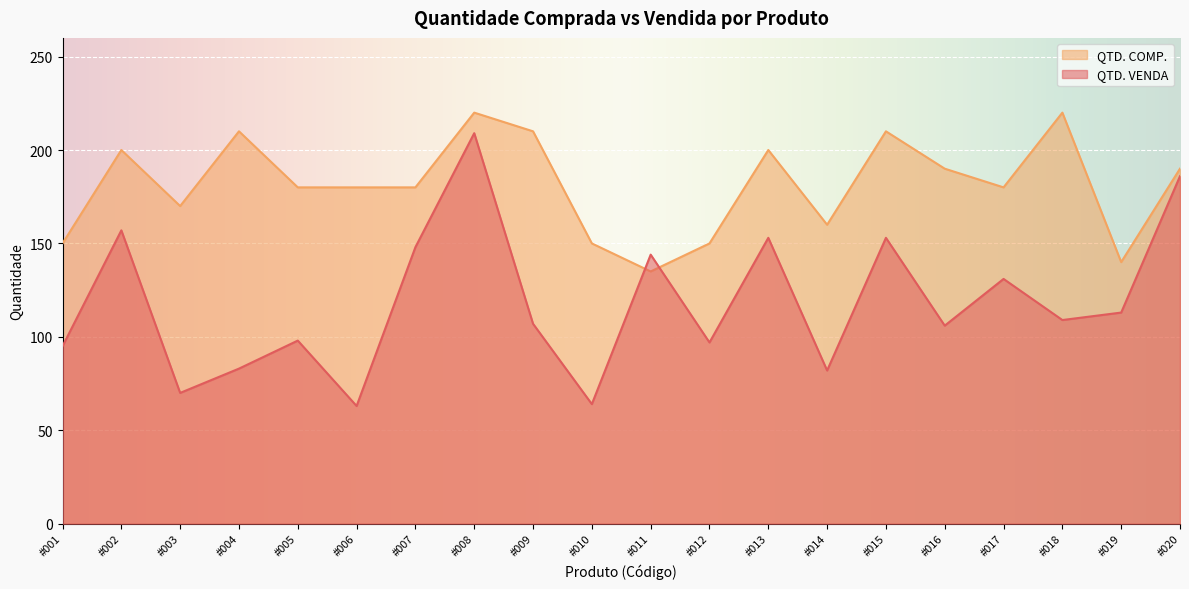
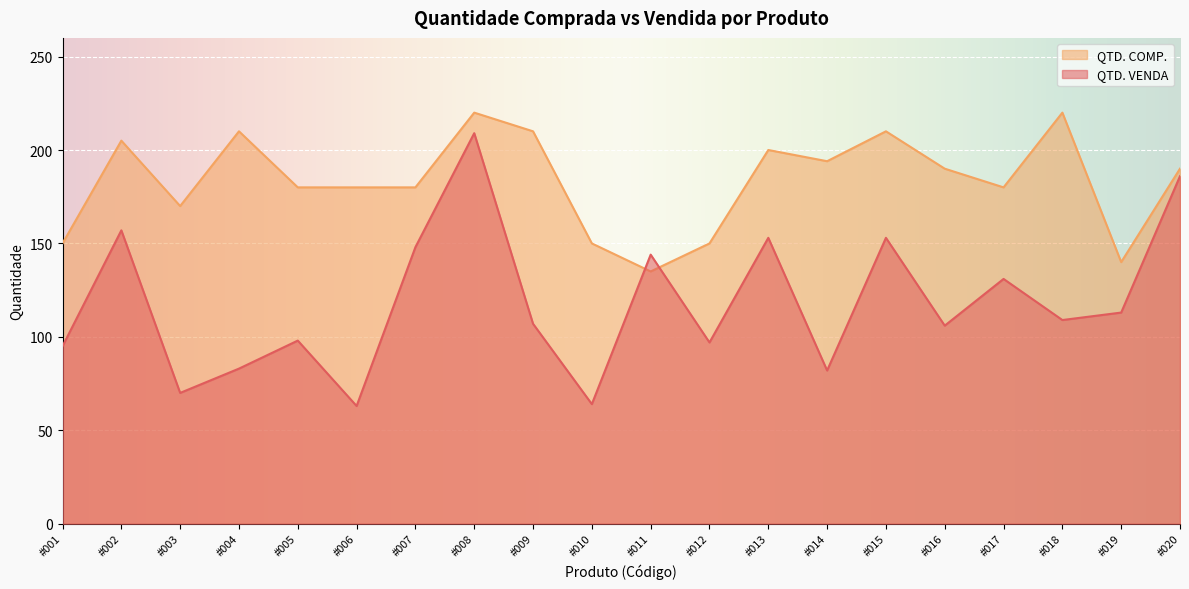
QTD. COMP., #002: 200 -> 205
QTD. COMP., #014: 160 -> 194
